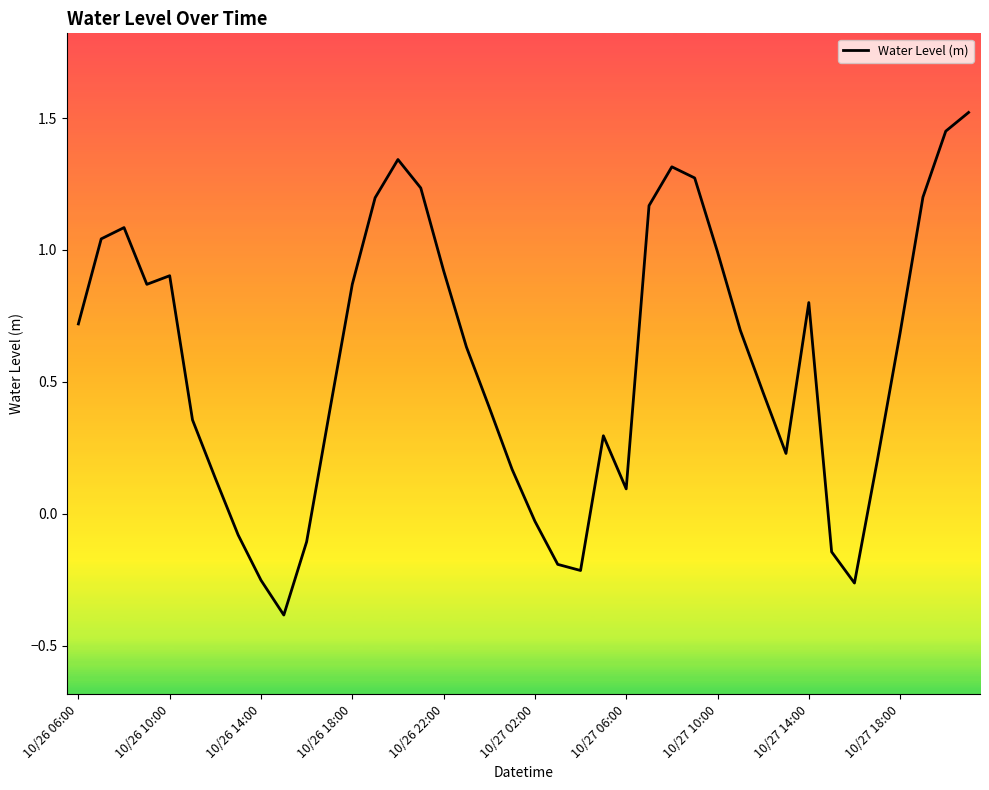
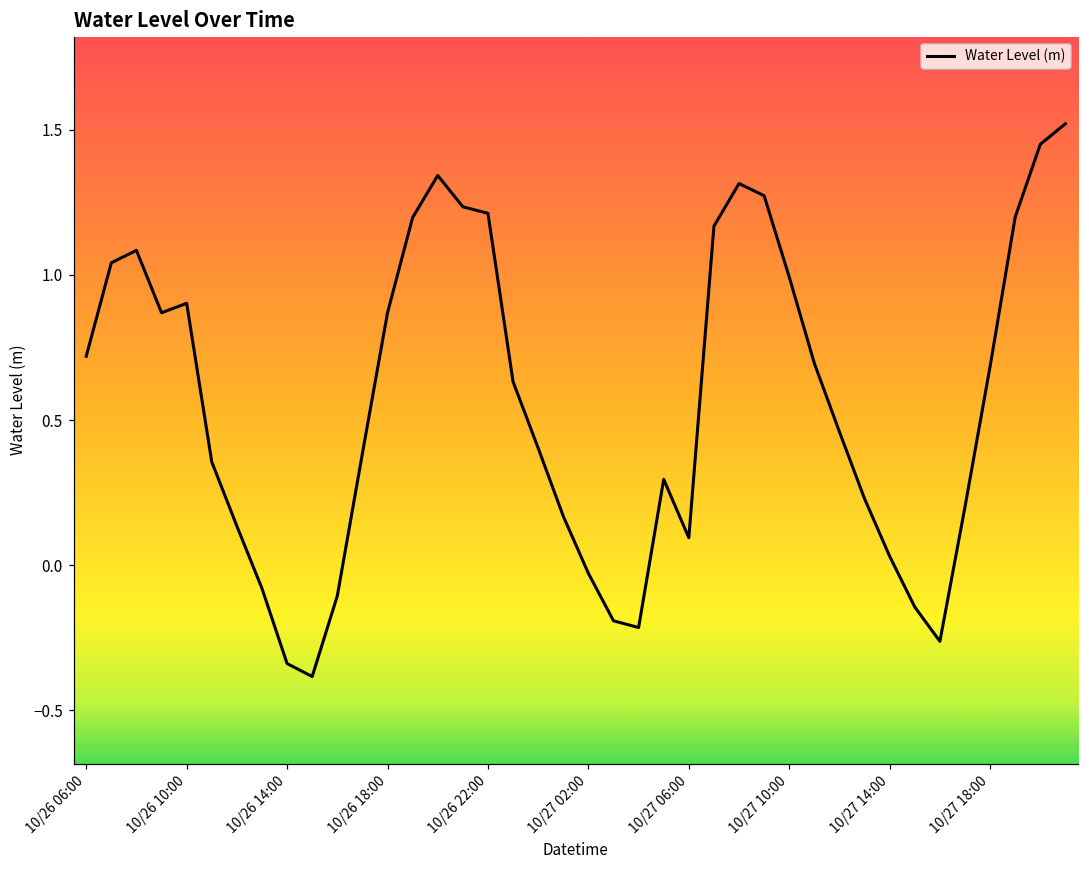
10/26 14:00: -0.25 -> -0.34
10/26 22:00: 0.92 -> 1.21
10/27 14:00: 0.80 -> 0.03
